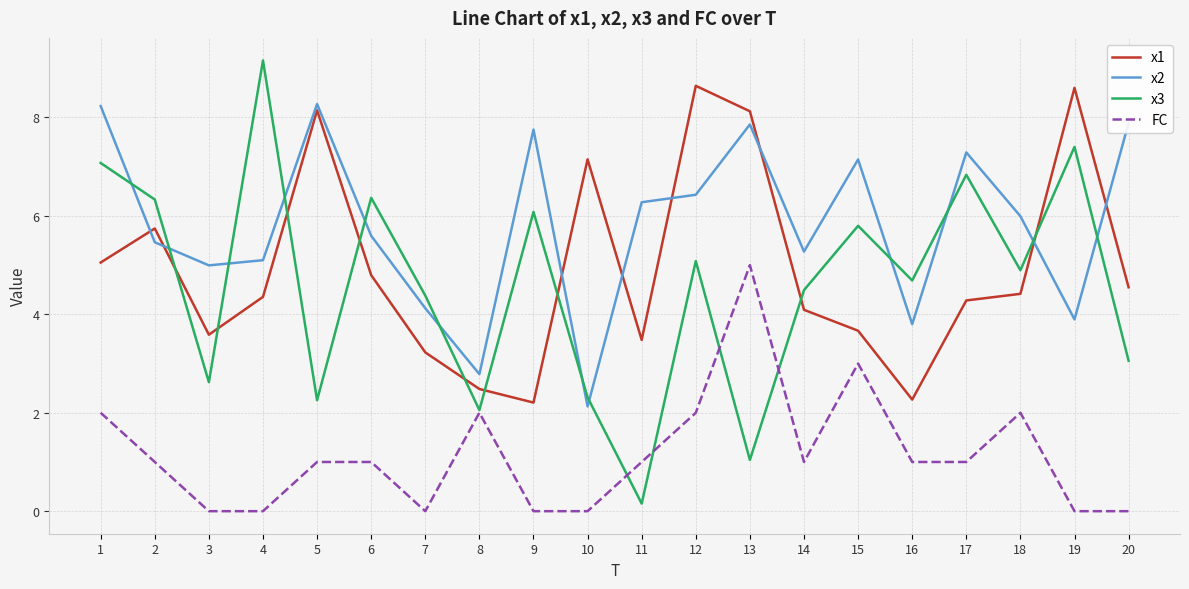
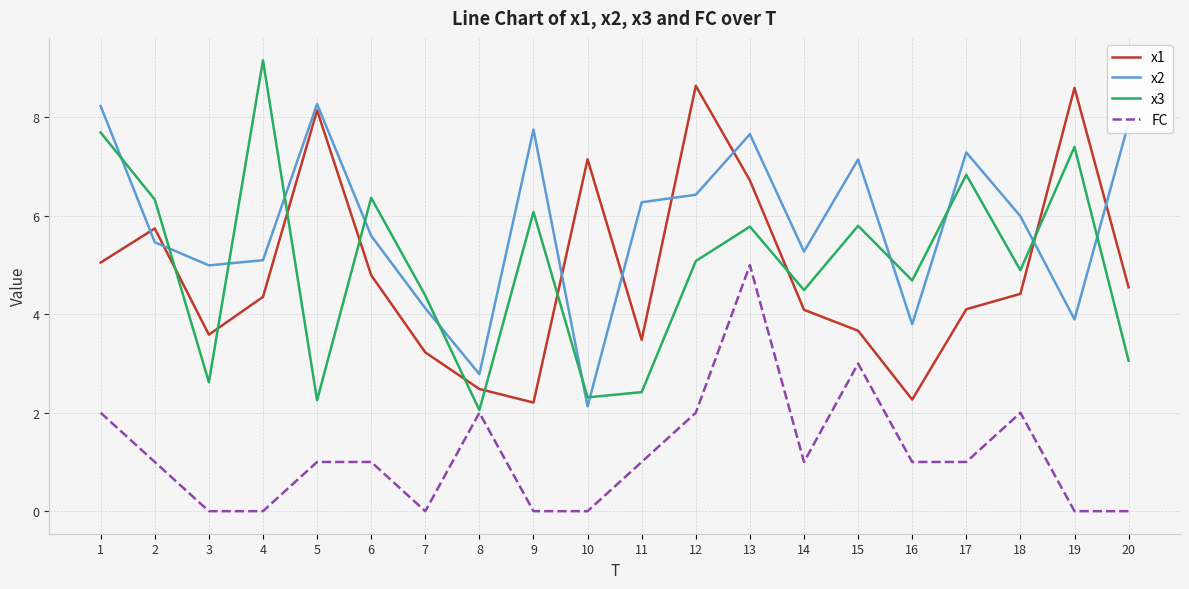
x3, 1: 7.1 -> 7.7
x3, 11: 0.2 -> 2.4
x1, 13: 8.1 -> 6.7
x2, 13: 7.9 -> 7.7
x3, 13: 1.0 -> 5.8
x1, 17: 4.3 -> 4.1
